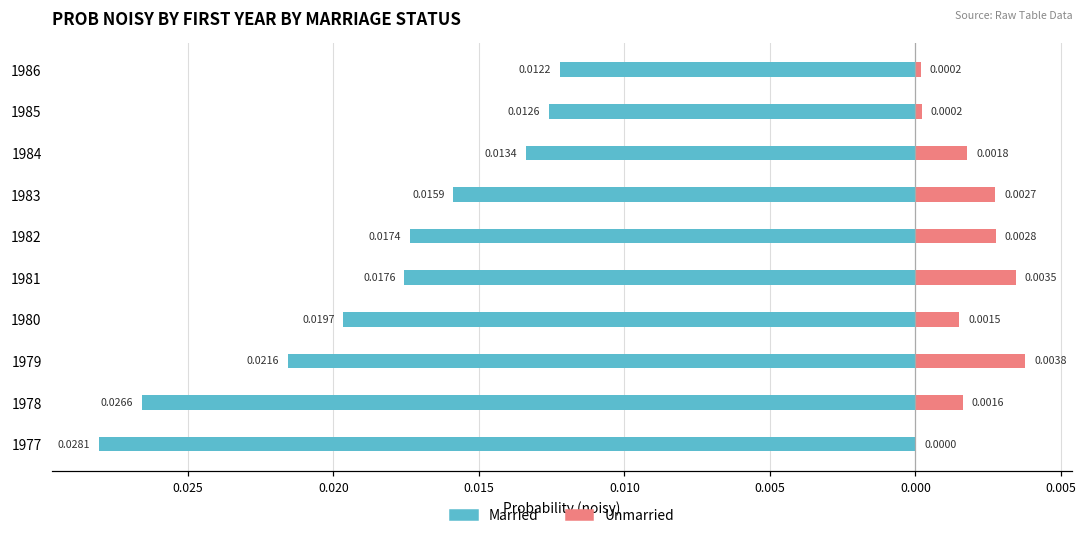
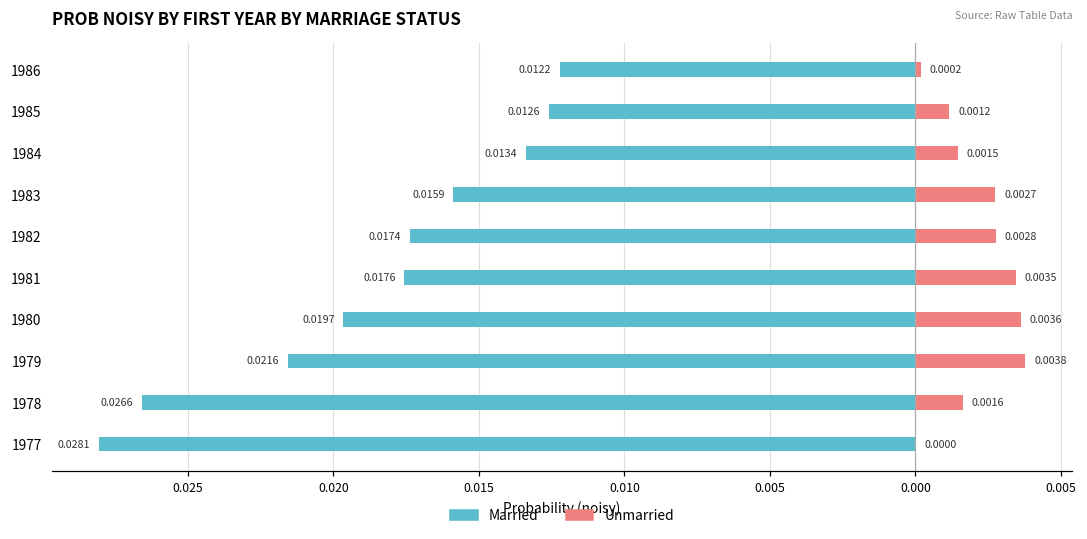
Unmarried, 1985: 0.0002 -> 0.0012
Unmarried, 1984: 0.0018 -> 0.0015
Unmarried, 1980: 0.0015 -> 0.0036
